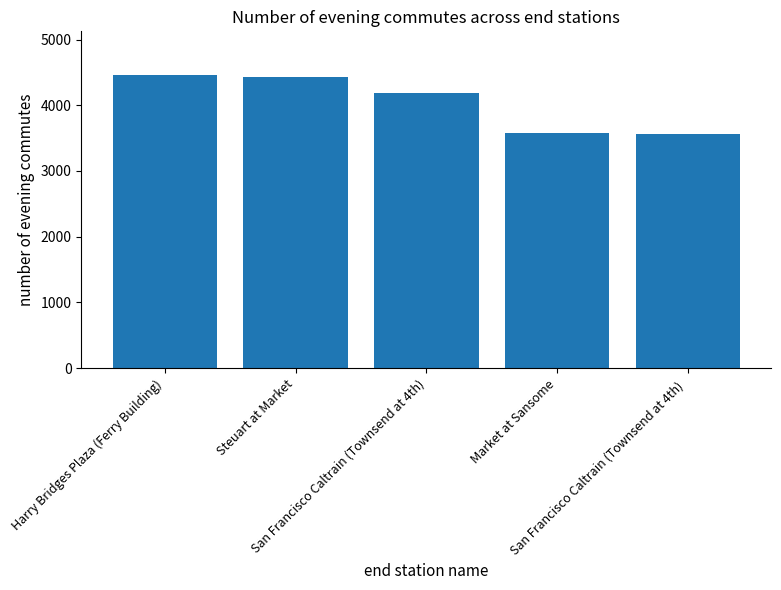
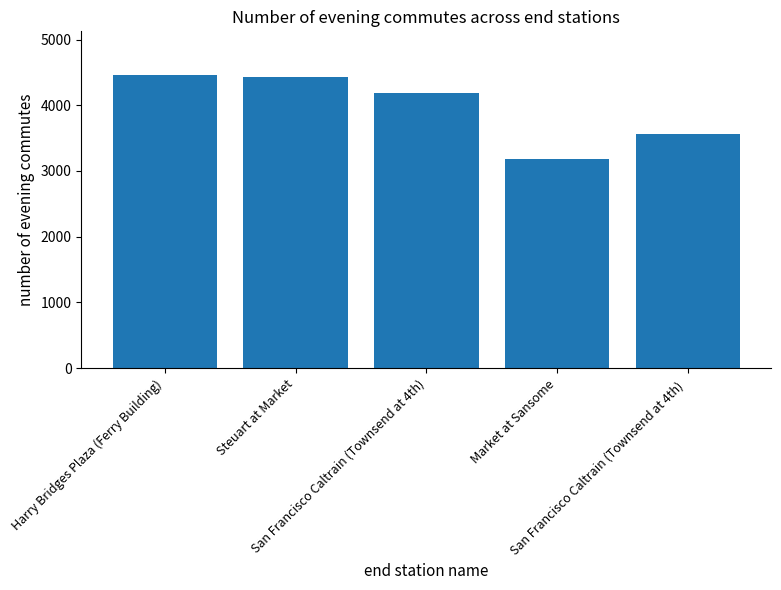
Market at Sansome: 3600 -> 3200
